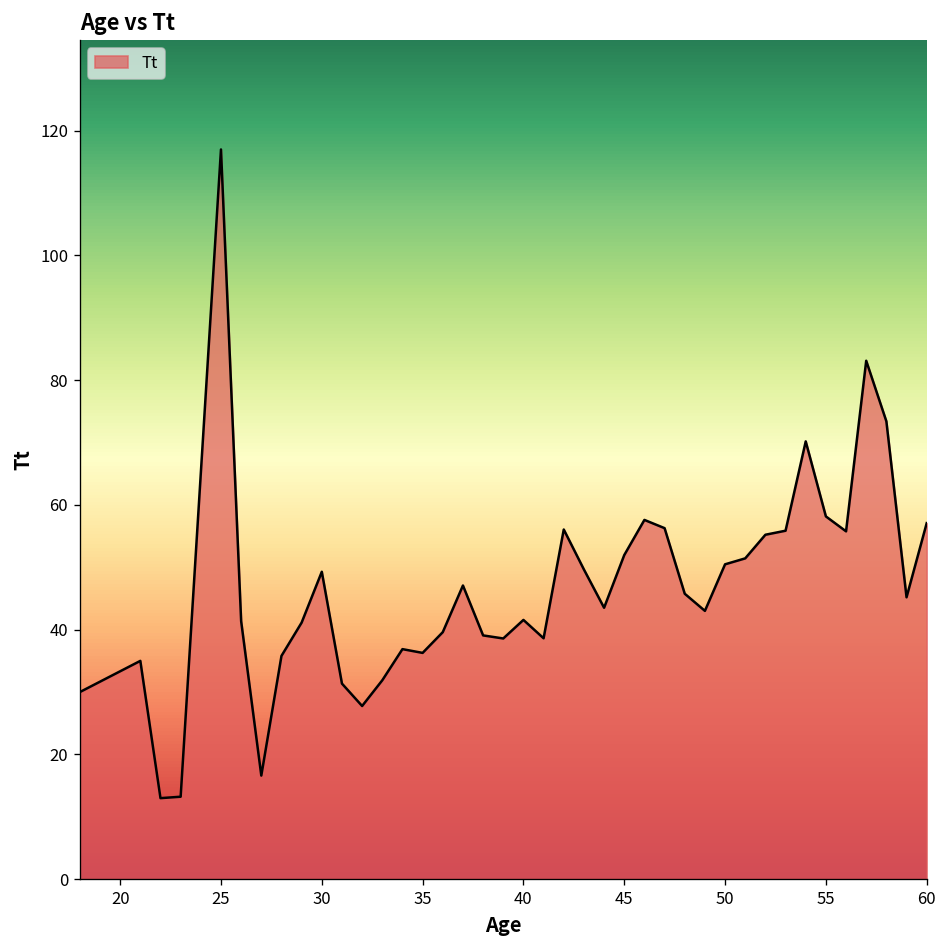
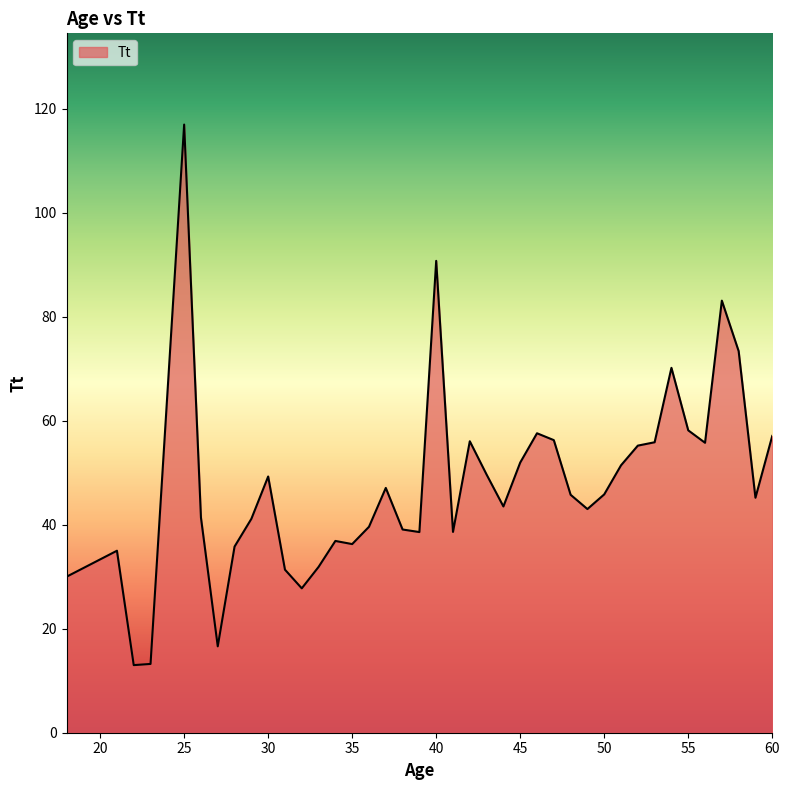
40: 42 -> 91
50: 50 -> 46
